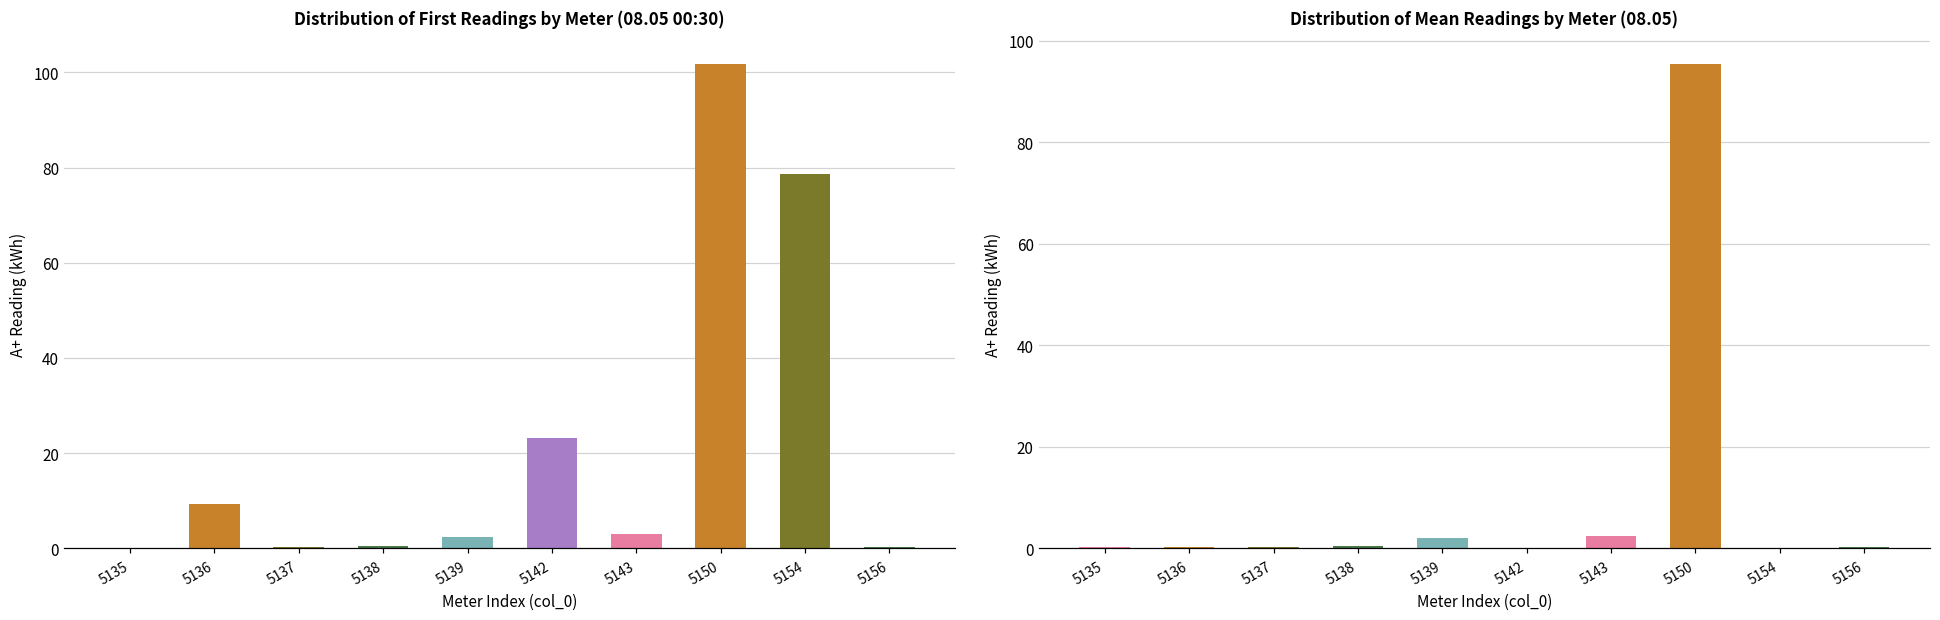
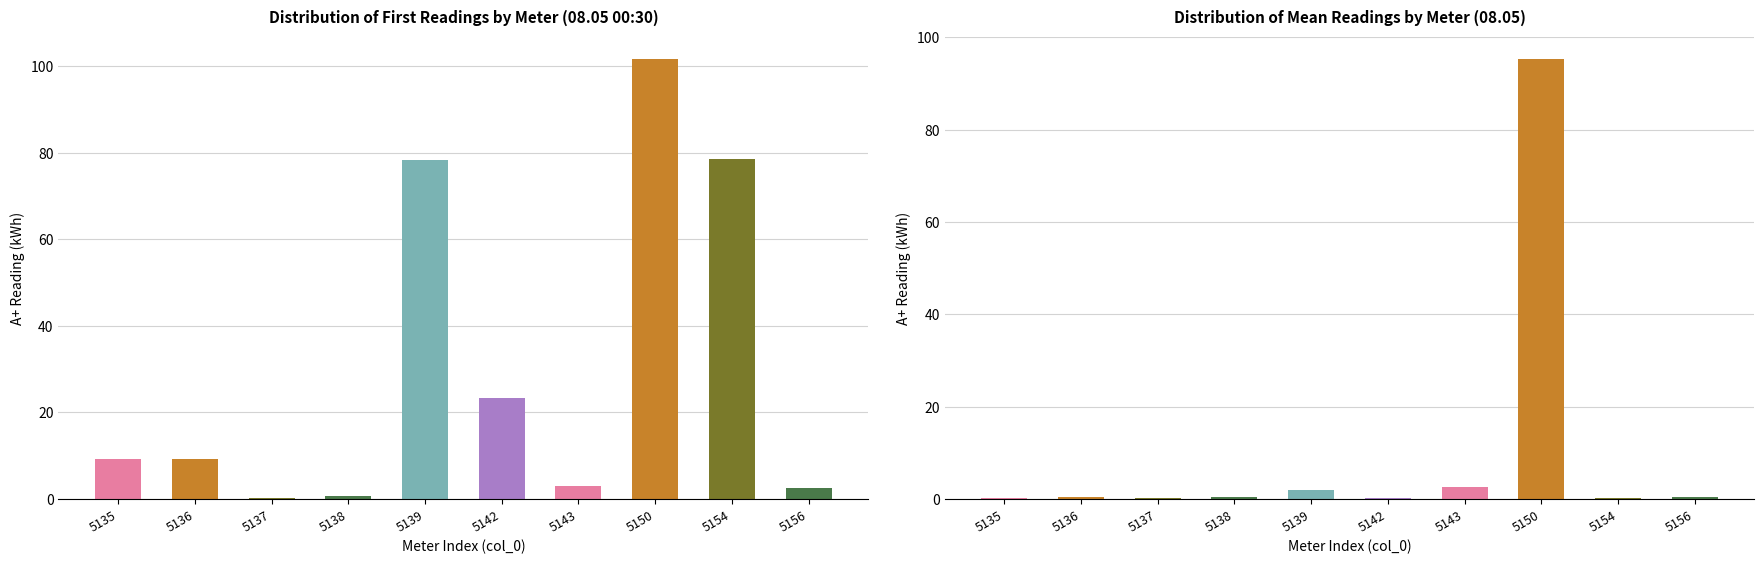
Distribution of First Readings by Meter (08.05 00:30), 5135: 0 -> 9
Distribution of First Readings by Meter (08.05 00:30), 5139: 2 -> 78
Distribution of First Readings by Meter (08.05 00:30), 5156: 0 -> 2
